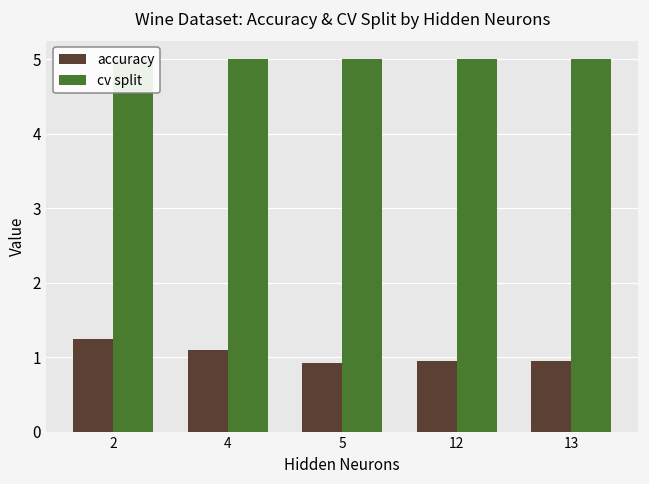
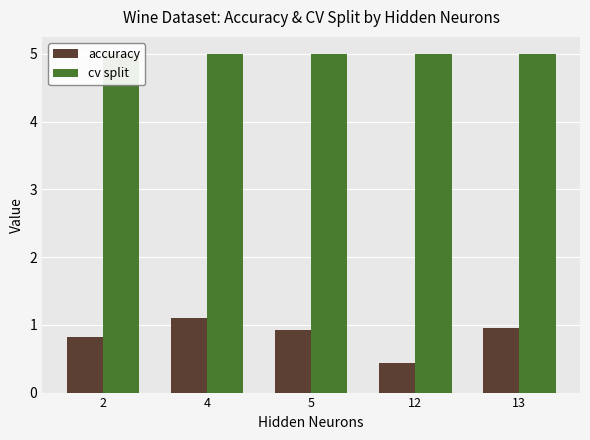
accuracy, 2: 1.2 -> 0.8
accuracy, 12: 0.9 -> 0.4
